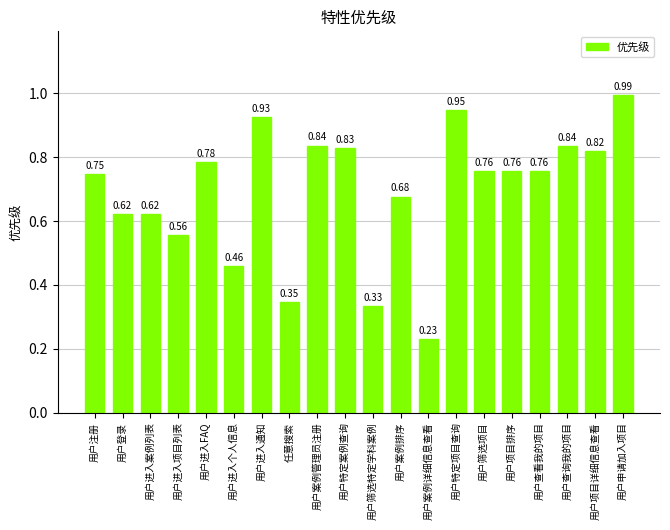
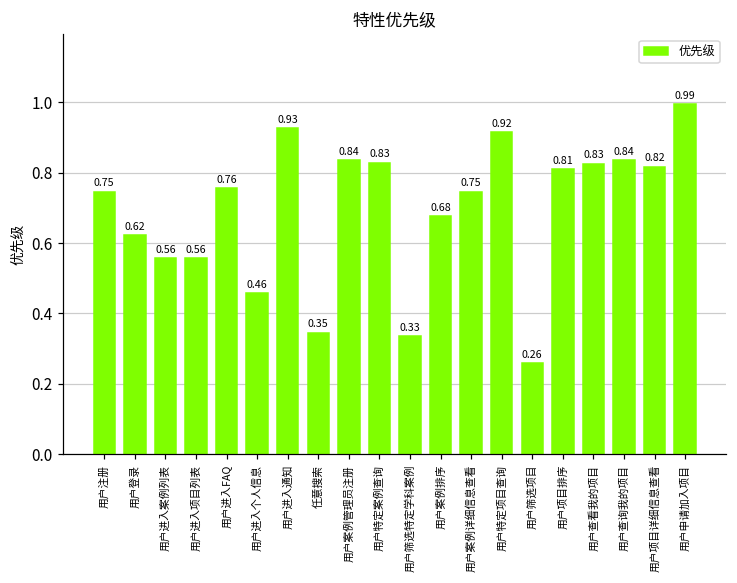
用户进入案例列表: 0.62 -> 0.56
用户进入FAQ: 0.78 -> 0.76
用户案例详细信息查看: 0.23 -> 0.75
用户特定项目查询: 0.95 -> 0.92
用户筛选项目: 0.76 -> 0.26
用户项目排序: 0.76 -> 0.81
用户查看我的项目: 0.76 -> 0.83
